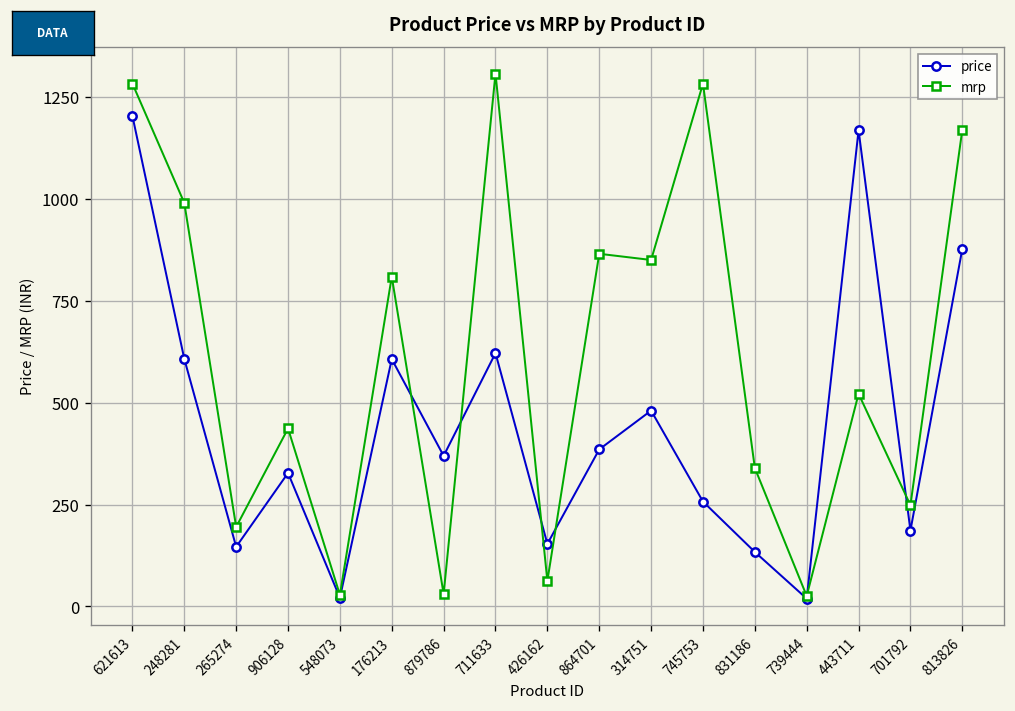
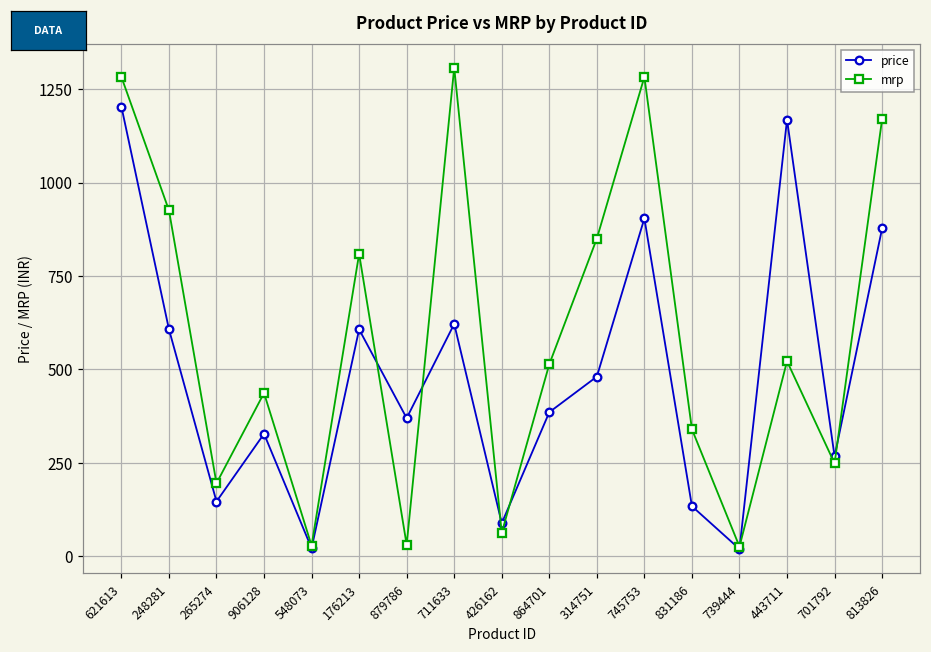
mrp, 248281: 990 -> 930
price, 426162: 150 -> 90
mrp, 864701: 870 -> 510
price, 745753: 260 -> 900
price, 701792: 190 -> 270
